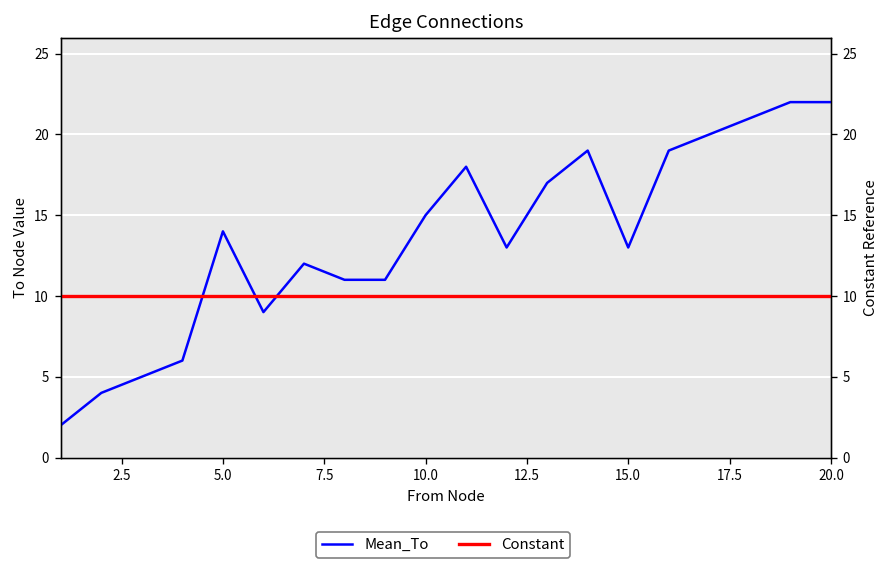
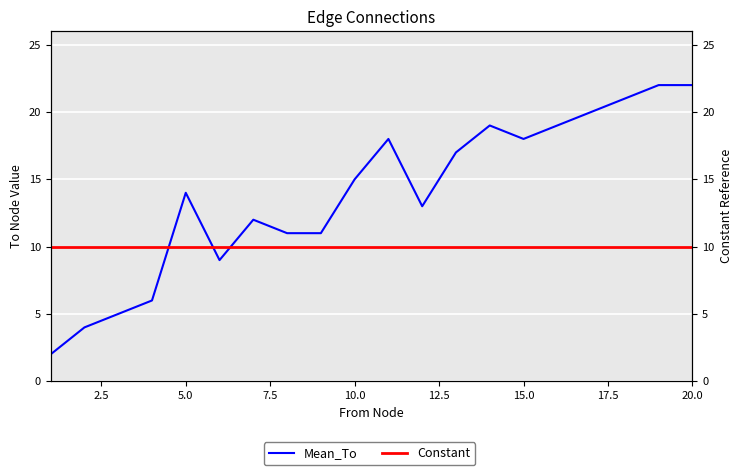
Mean_To, 15.0: 13 -> 18
